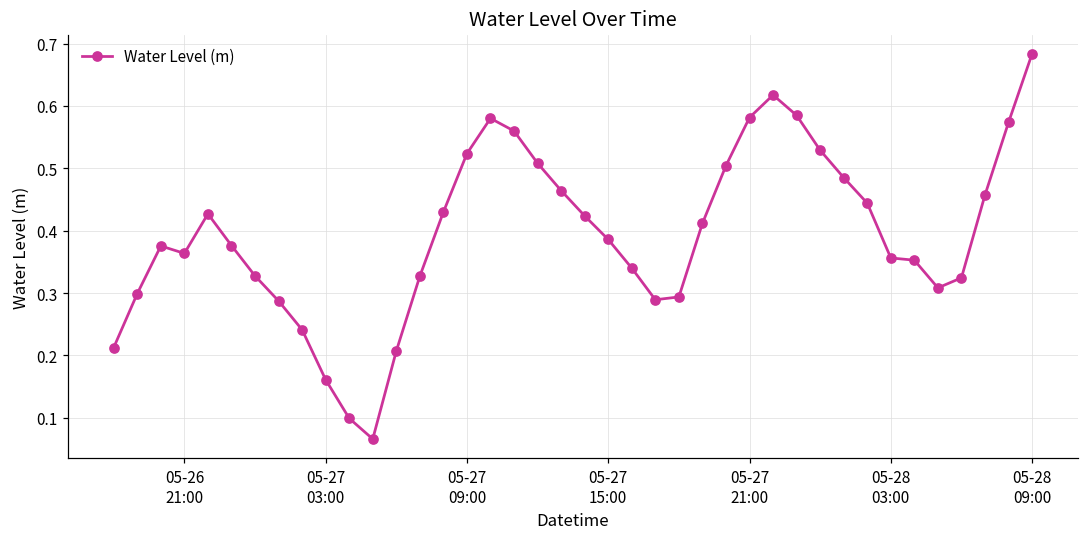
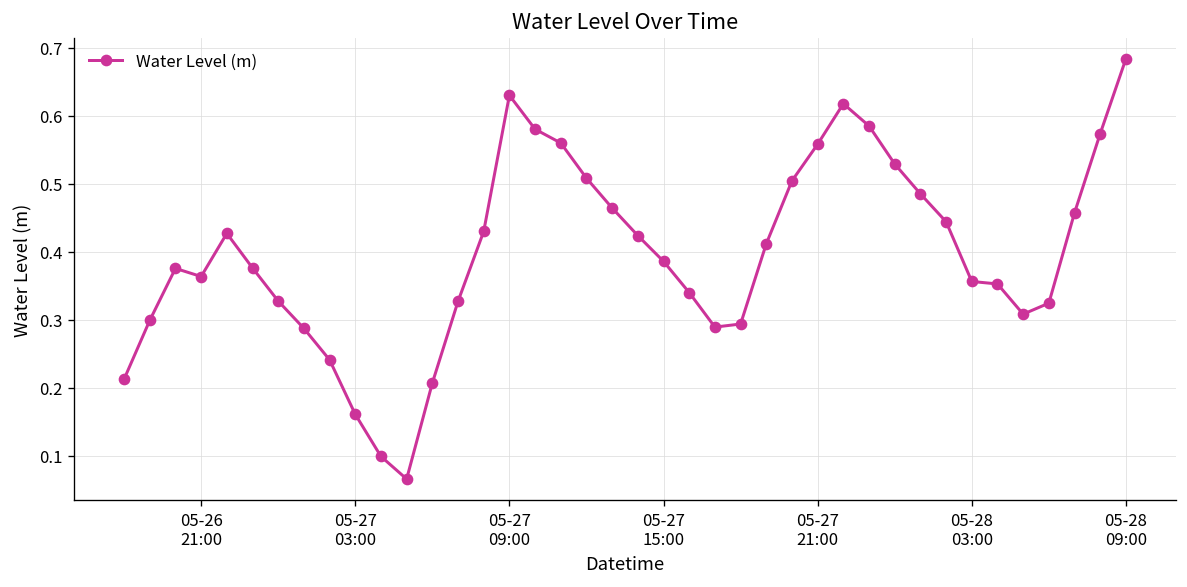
05-27 09:00: 0.52 -> 0.63
05-27 21:00: 0.58 -> 0.56
